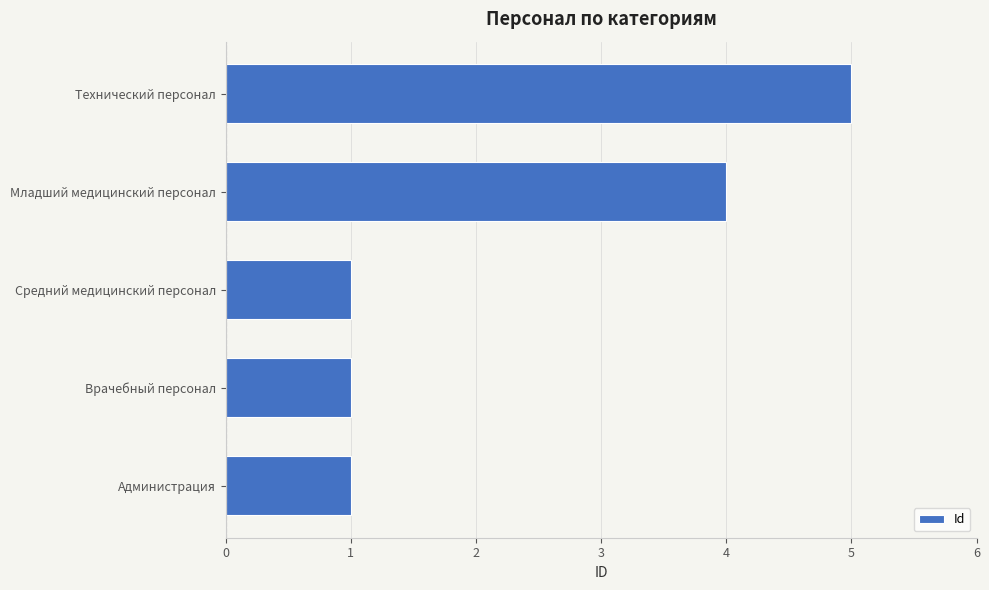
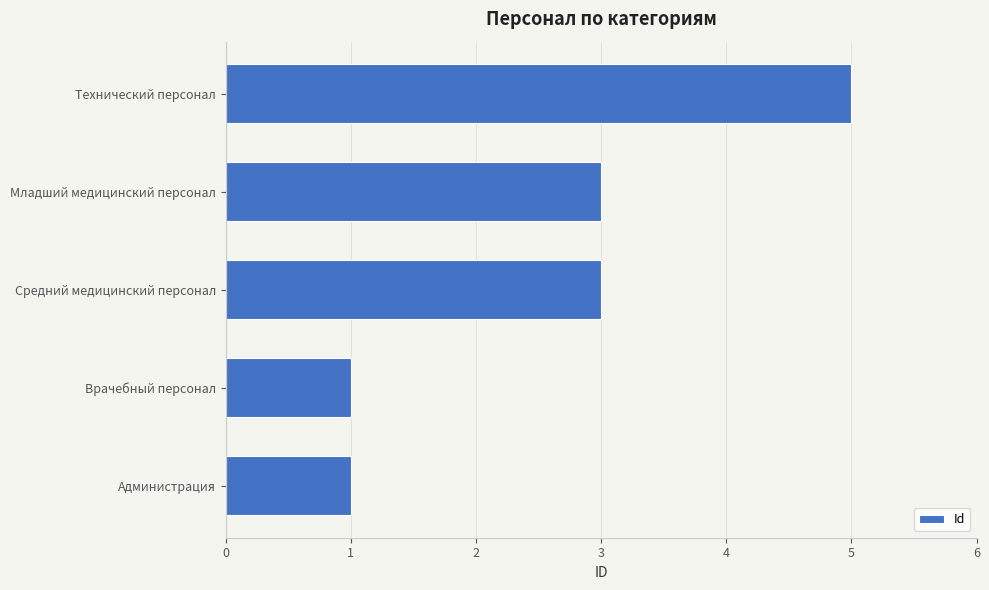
Младший медицинский персонал: 4 -> 3
Средний медицинский персонал: 1 -> 3
